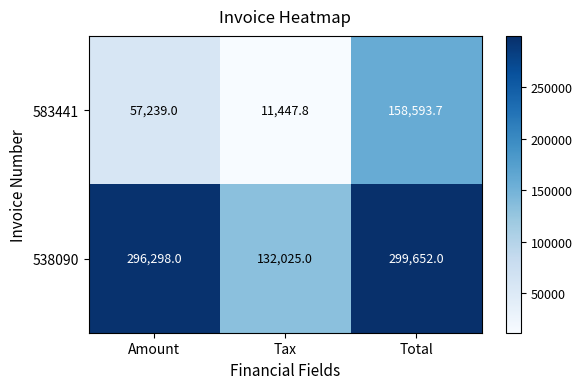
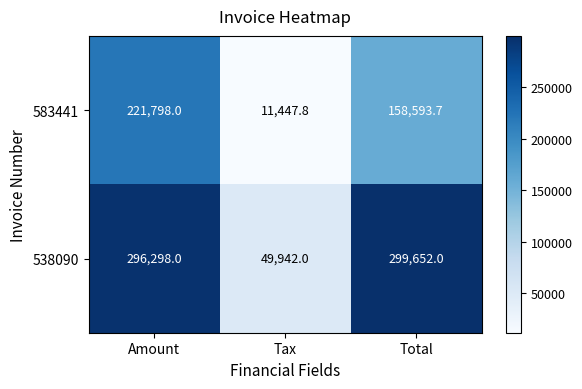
583441, Amount: 57,239.0 -> 221,798.0
538090, Tax: 132,025.0 -> 49,942.0
